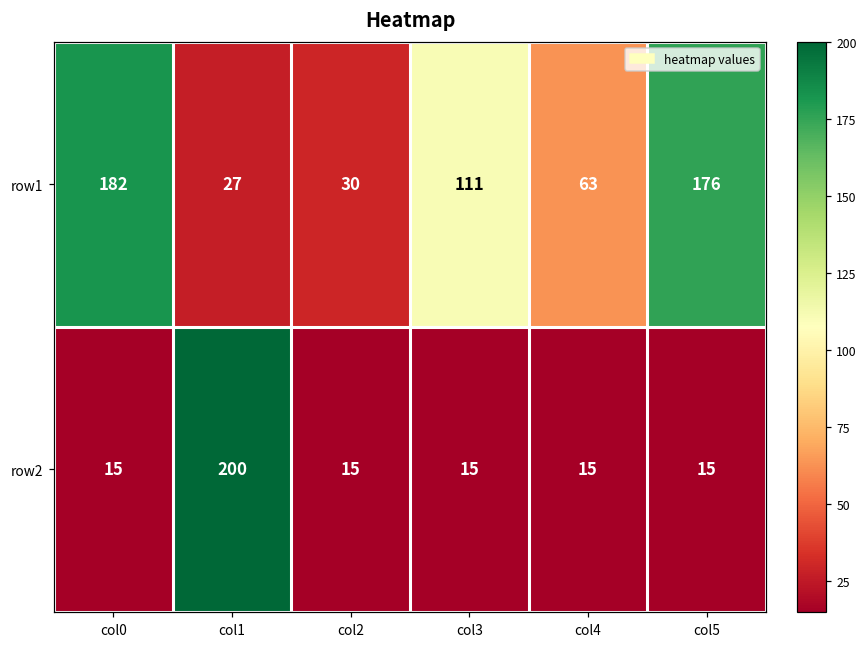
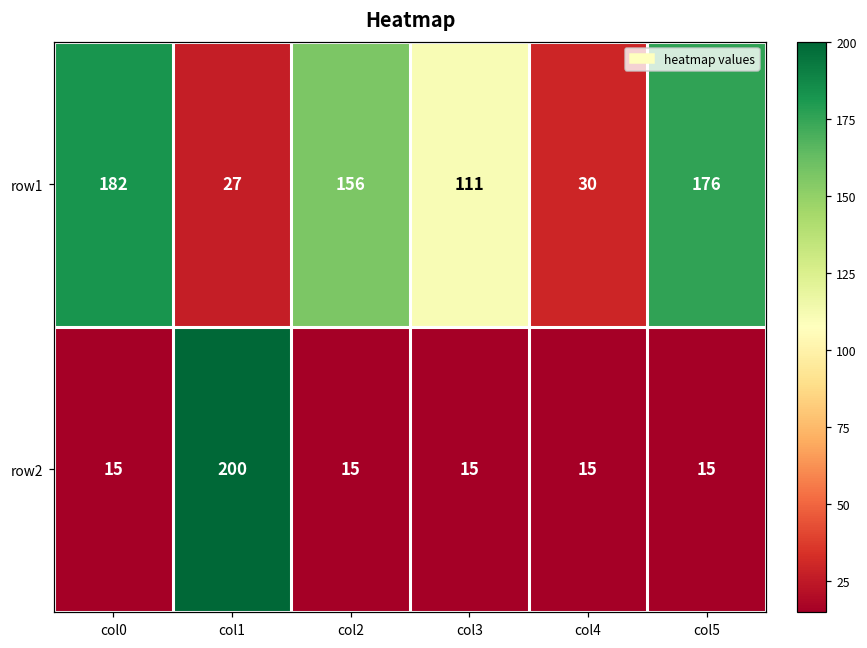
row1, col2: 30 -> 156
row1, col4: 63 -> 30
